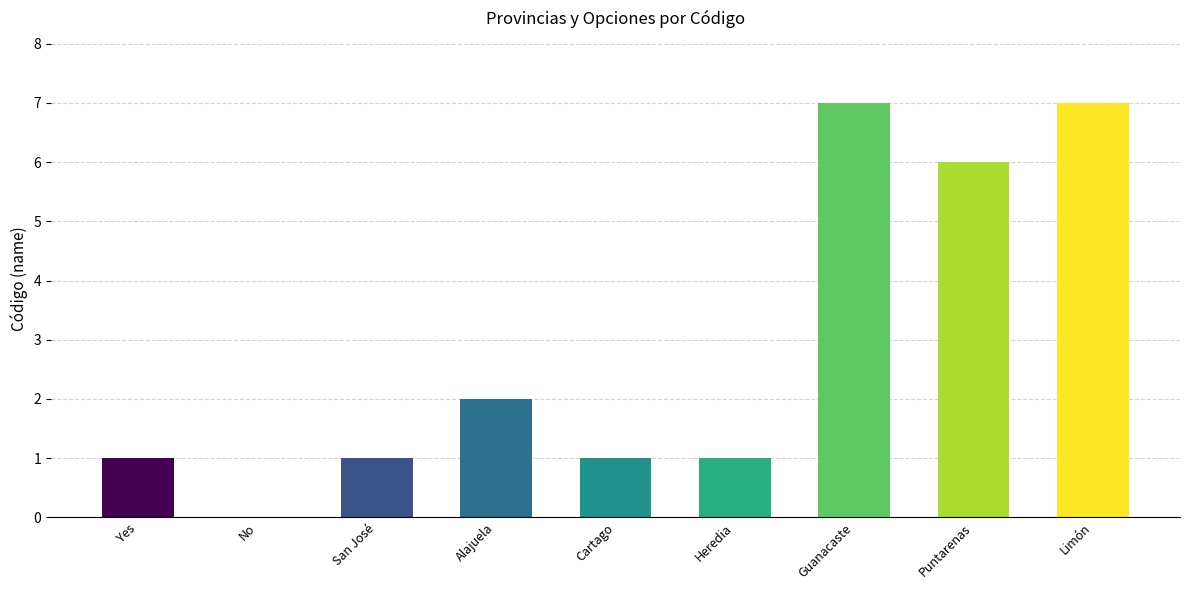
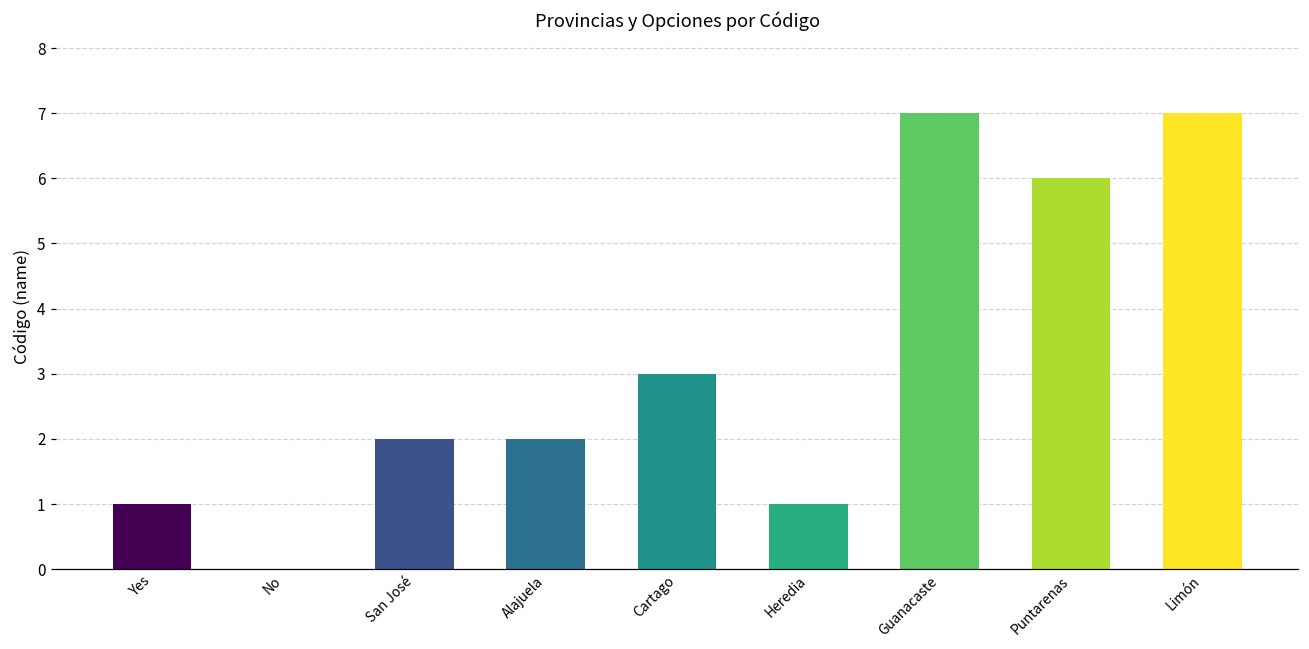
San José: 1 -> 2
Cartago: 1 -> 3
